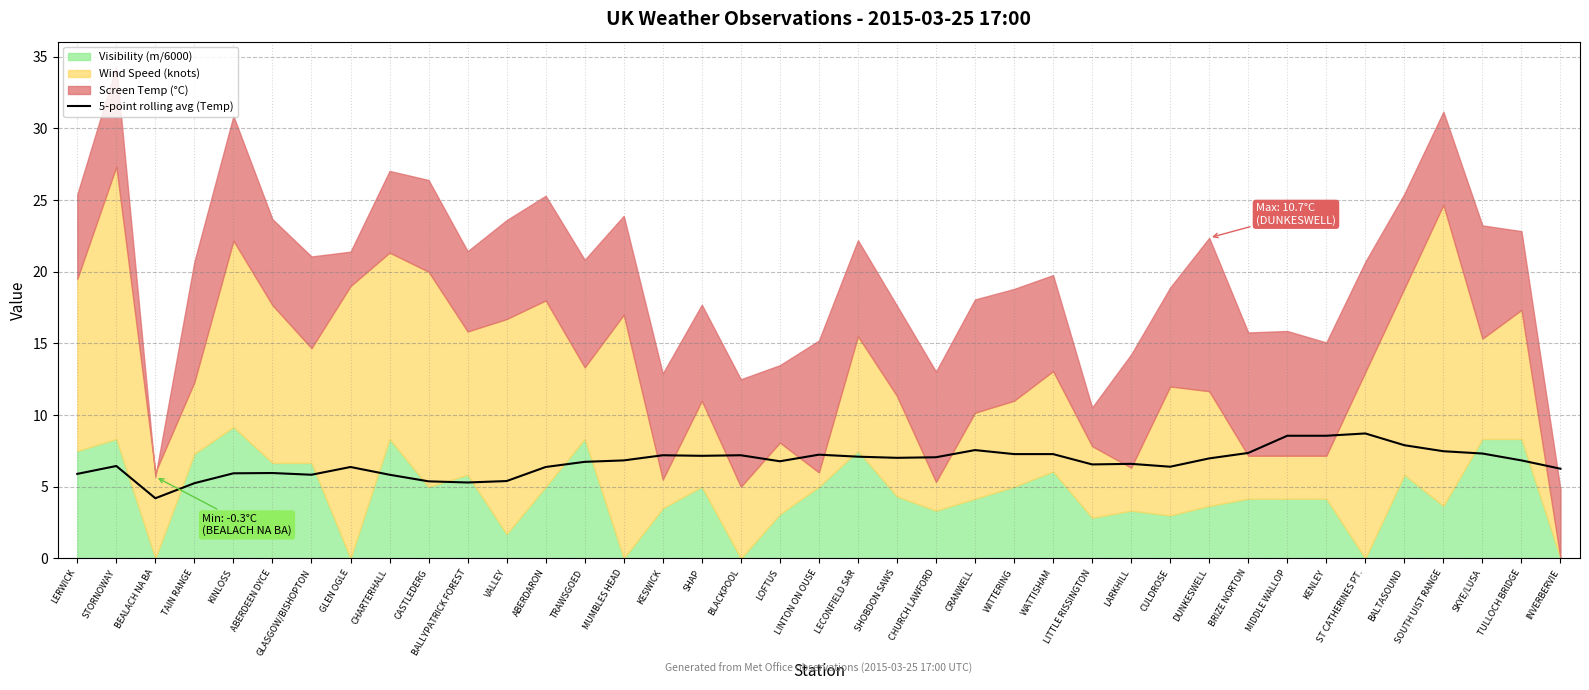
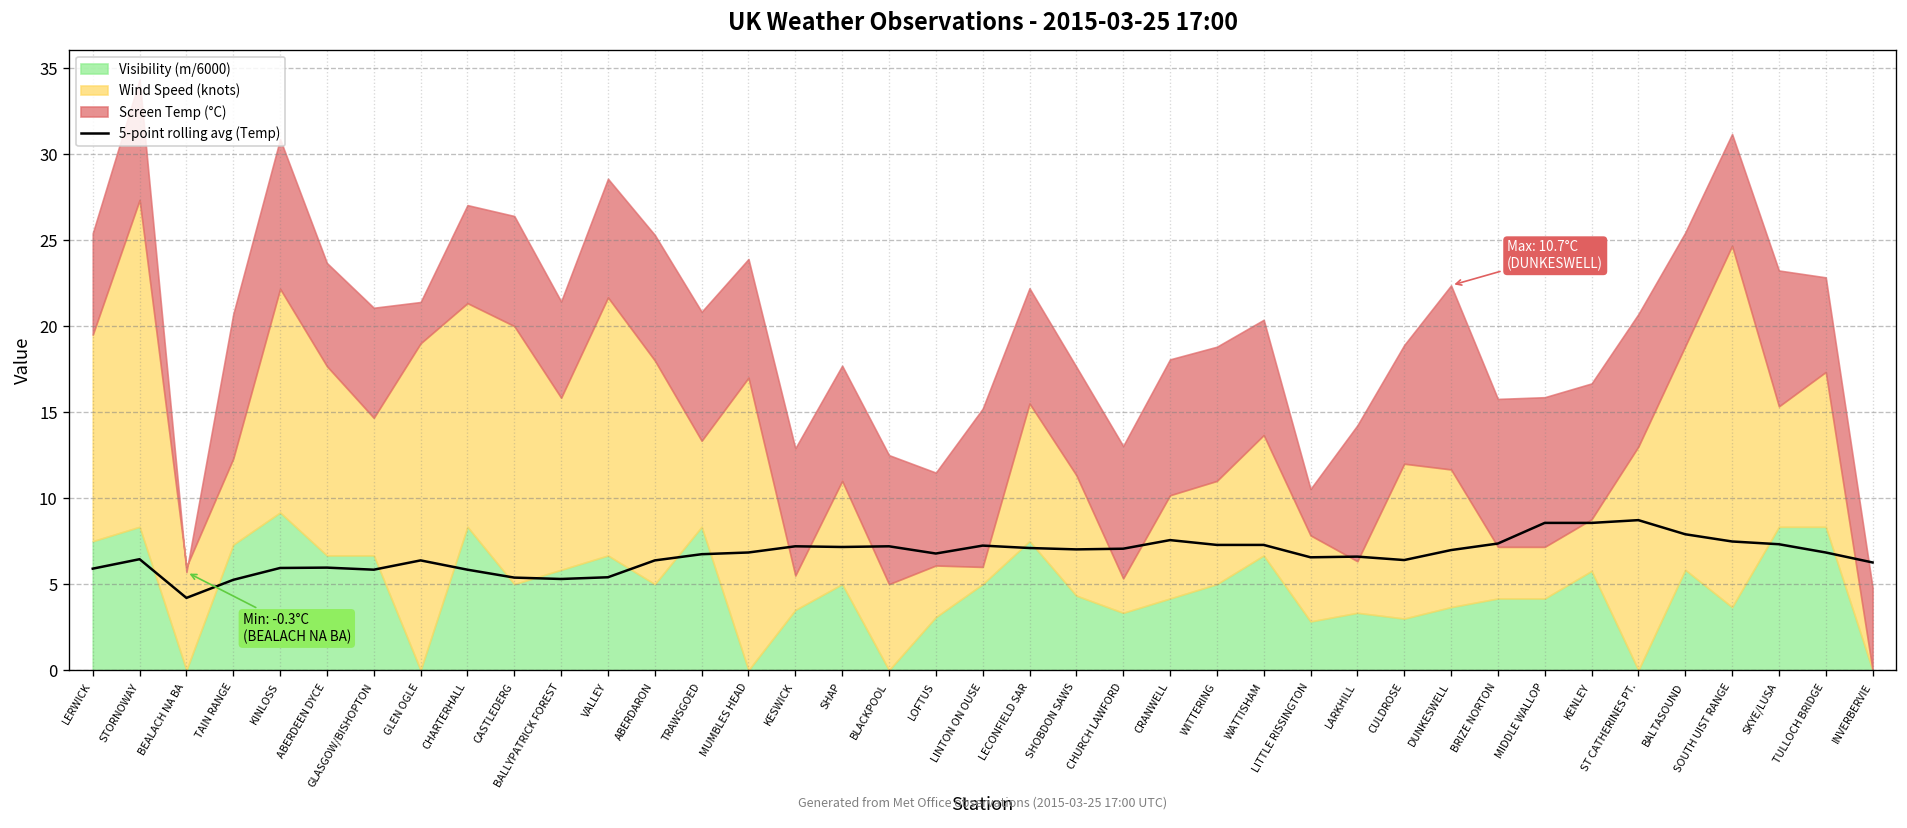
Visibility (m/6000), VALLEY: 1.7 -> 6.7
Wind Speed (knots), LOFTUS: 5 -> 3
Visibility (m/6000), WATTISHAM: 6.1 -> 6.7
Visibility (m/6000), KENLEY: 4.2 -> 5.8
